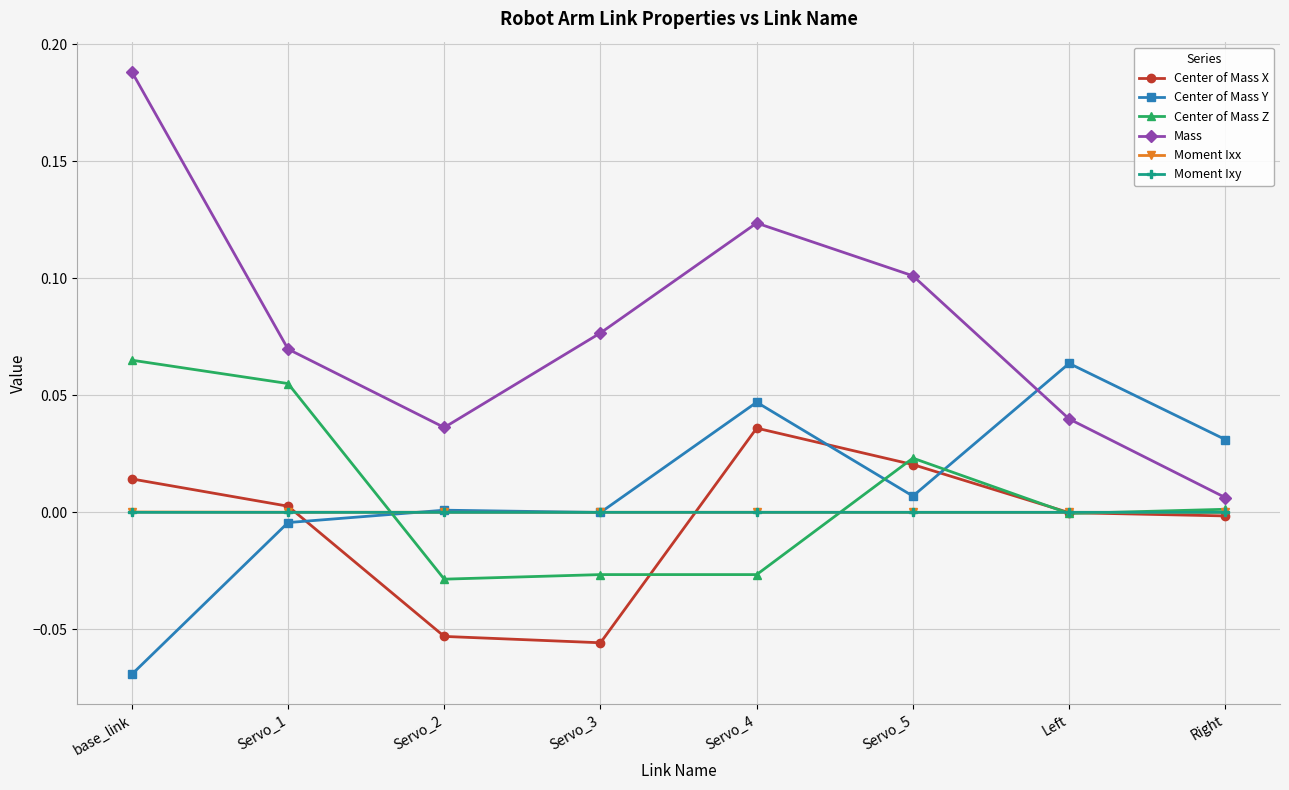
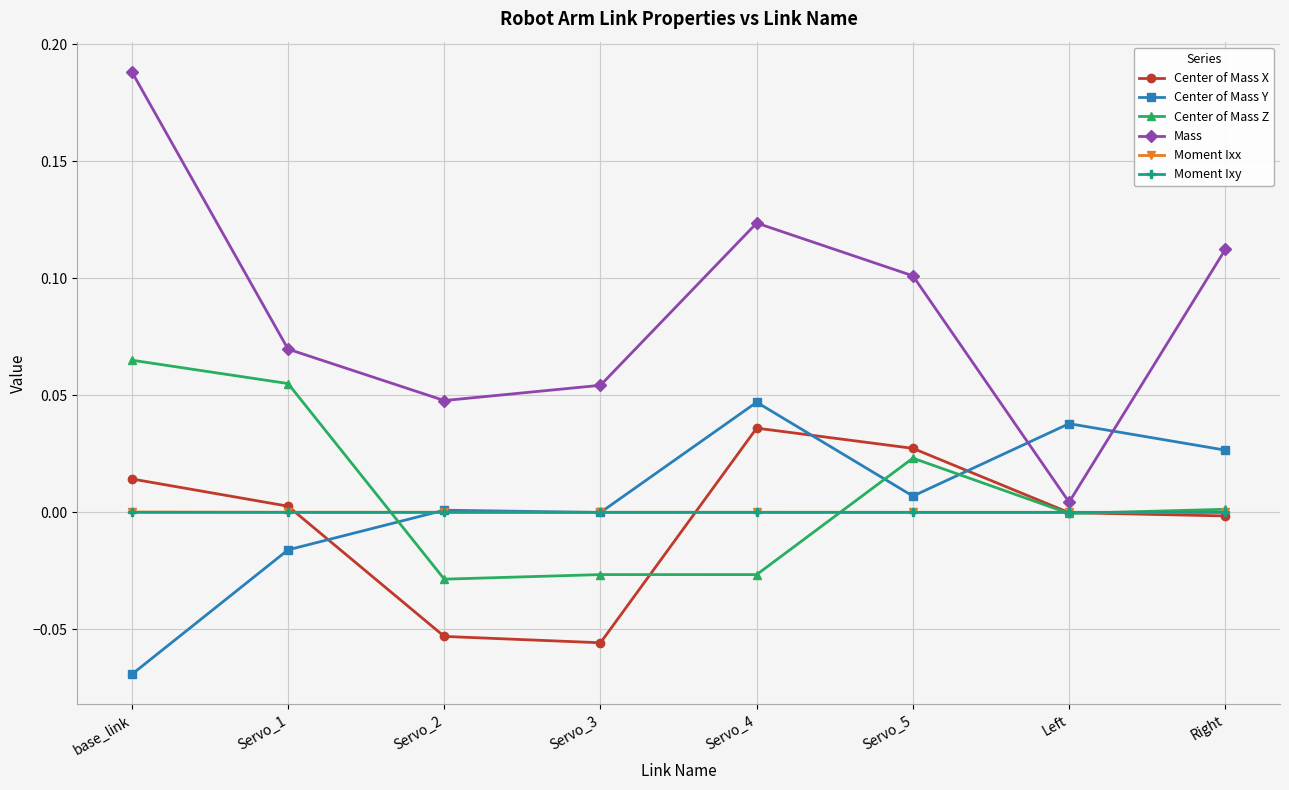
Center of Mass Y, Servo_1: -0.004 -> -0.016
Mass, Servo_2: 0.036 -> 0.048
Mass, Servo_3: 0.077 -> 0.054
Center of Mass X, Servo_5: 0.020 -> 0.027
Center of Mass Y, Left: 0.064 -> 0.038
Mass, Left: 0.040 -> 0.004
Center of Mass Y, Right: 0.031 -> 0.027
Mass, Right: 0.006 -> 0.112
